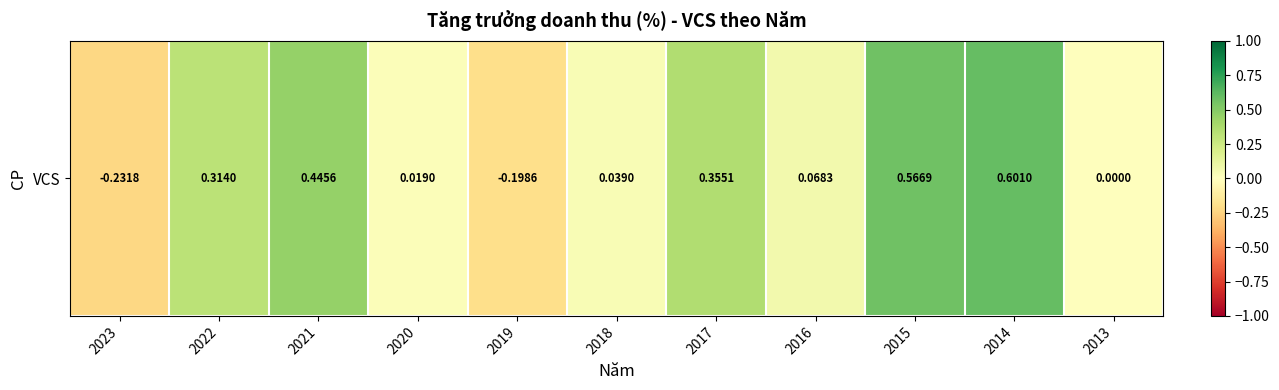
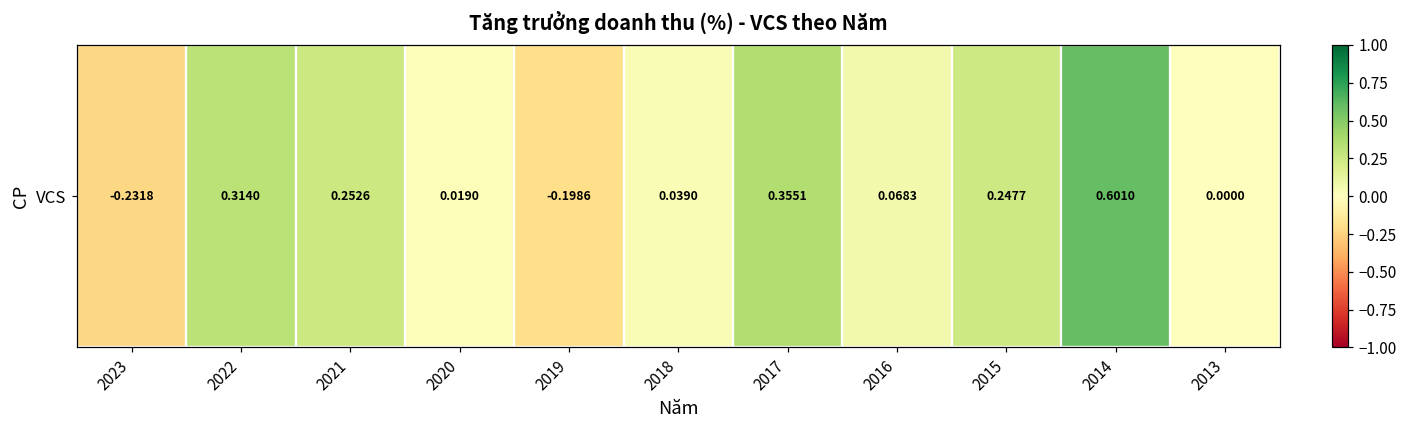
VCS, 2021: 0.4456 -> 0.2526
VCS, 2015: 0.5669 -> 0.2477
